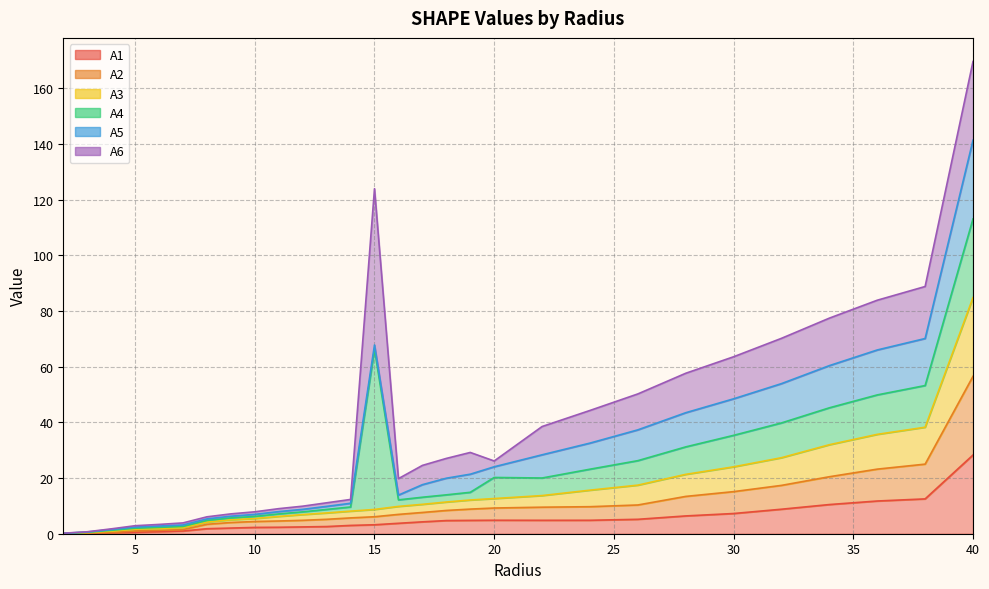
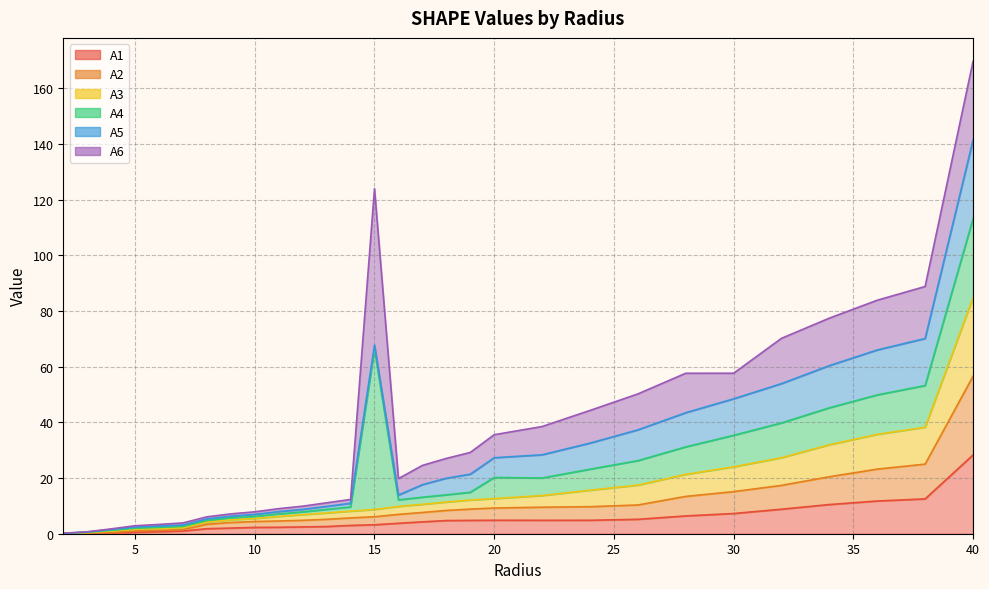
A5, 20: 4 -> 7
A6, 20: 2 -> 8
A6, 30: 15 -> 9
